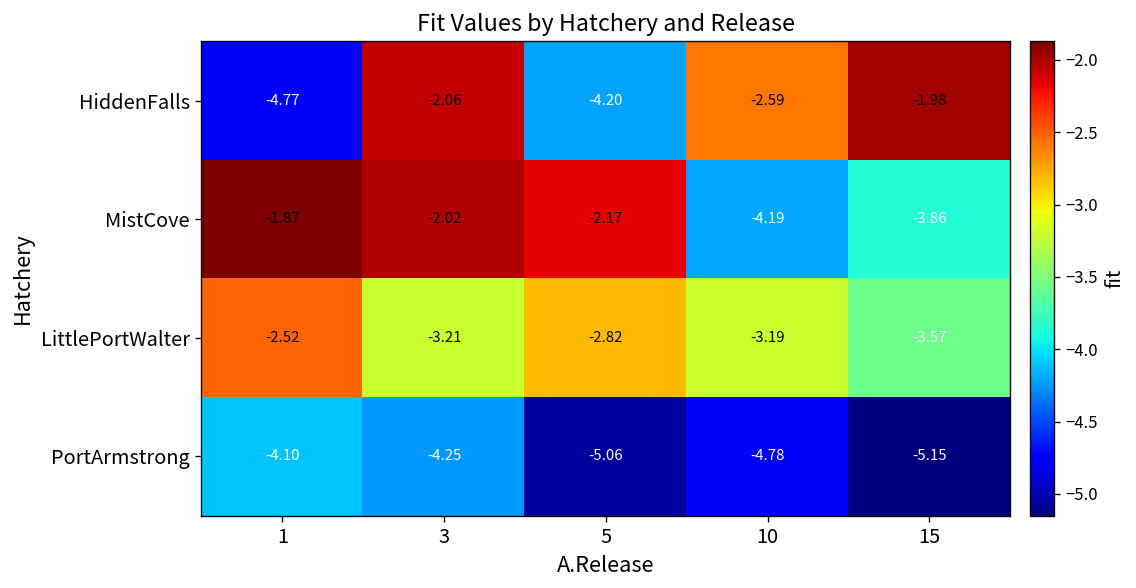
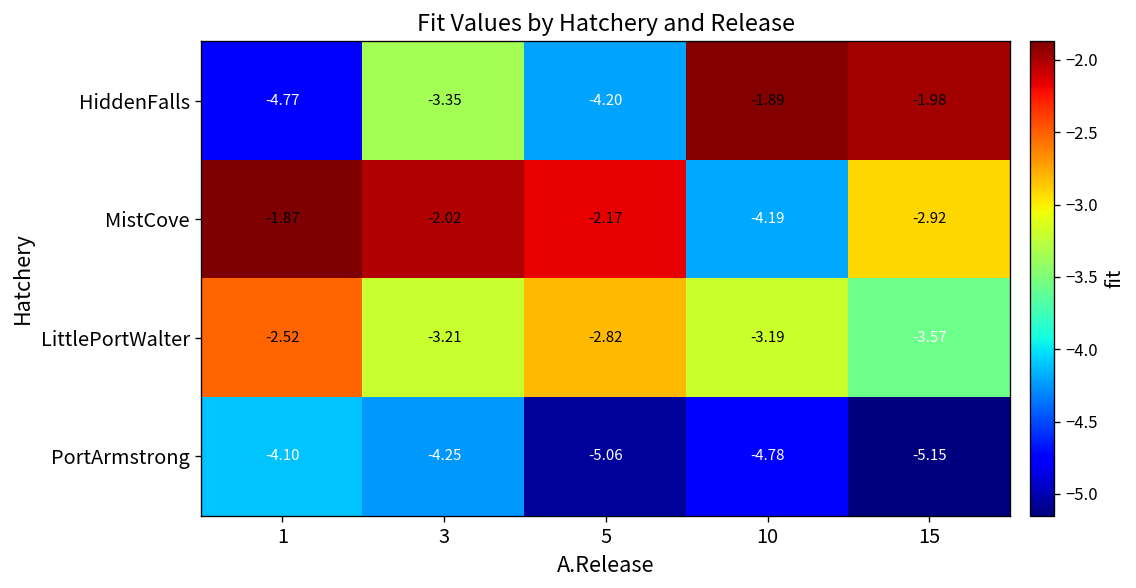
HiddenFalls, 3: -2.06 -> -3.35
HiddenFalls, 10: -2.59 -> -1.89
MistCove, 15: -3.86 -> -2.92
